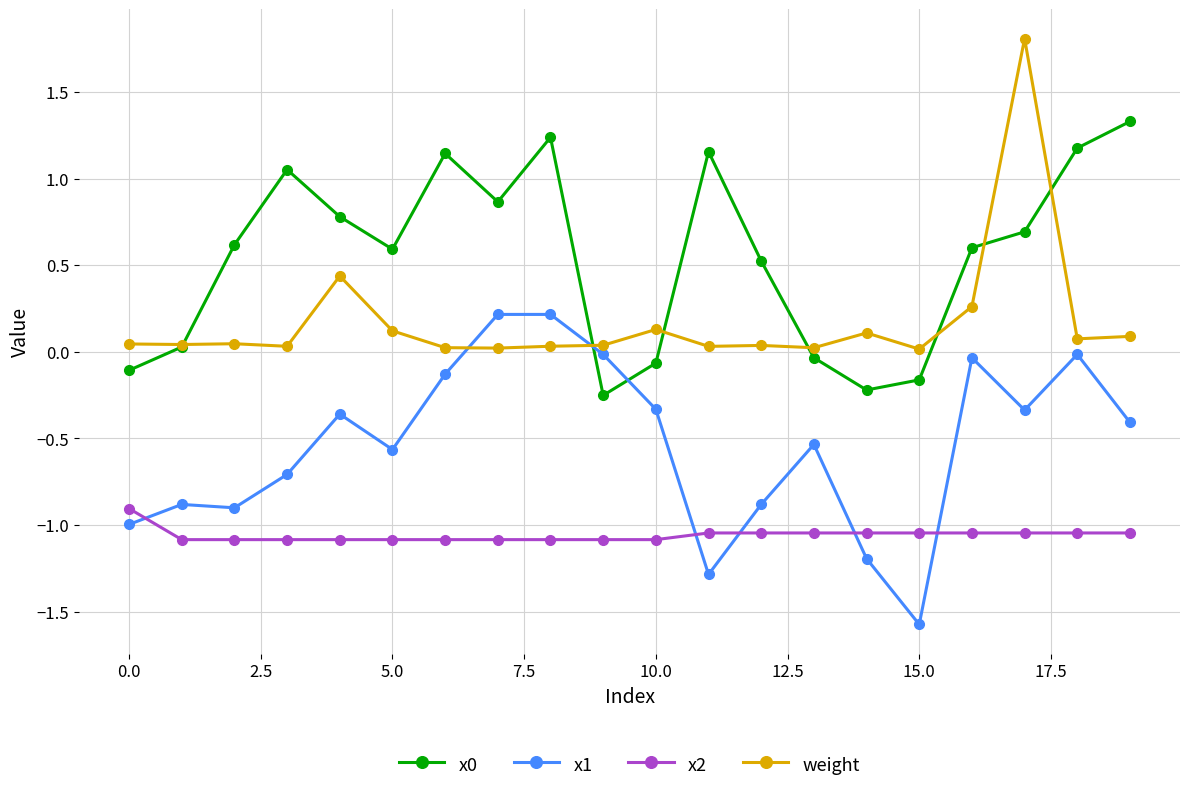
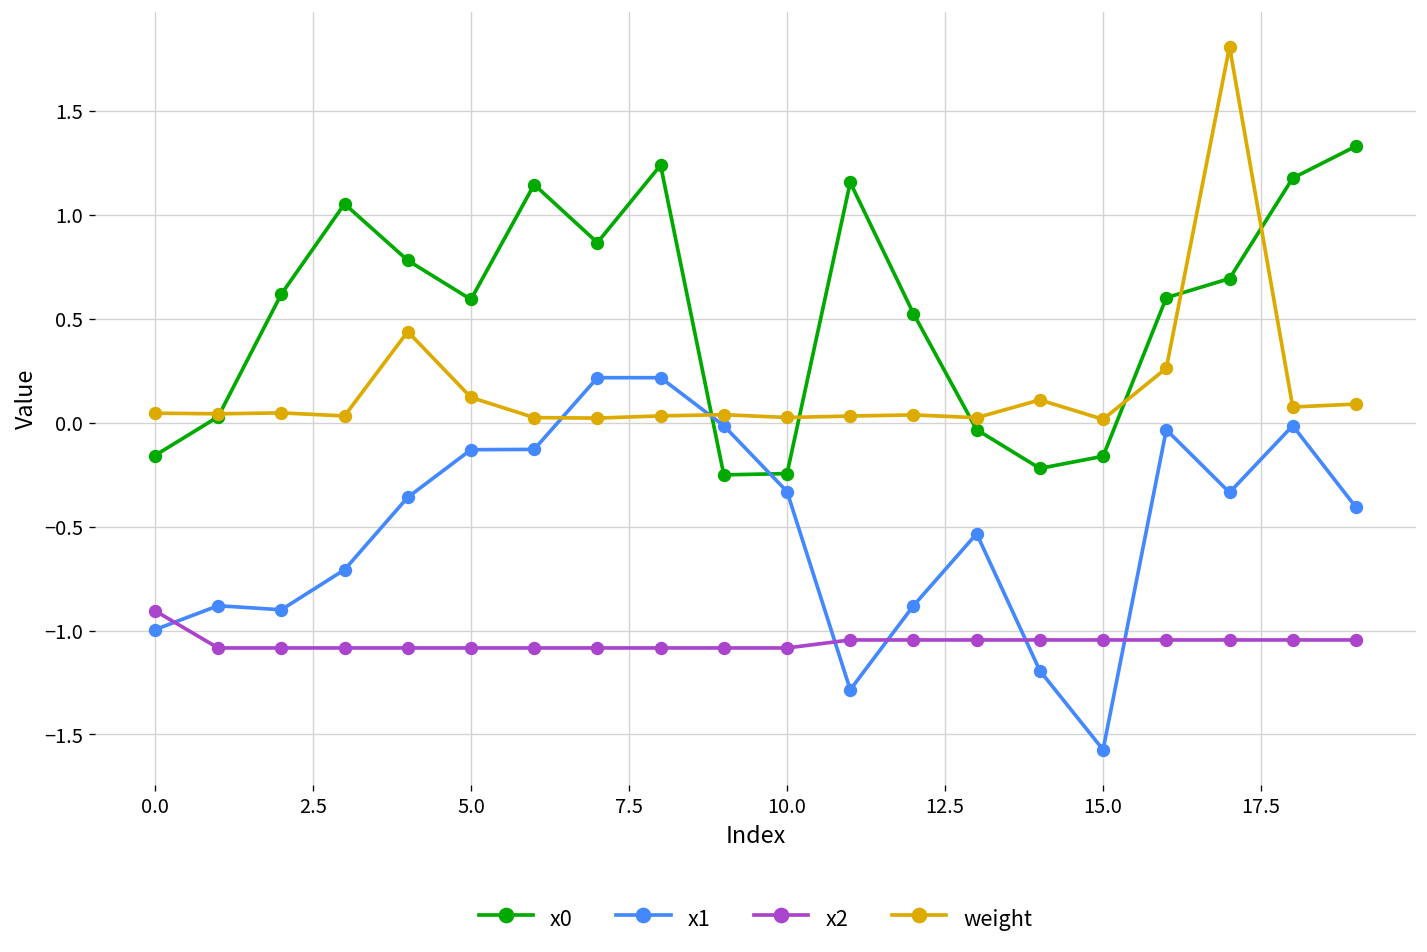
x0, 0.0: -0.11 -> -0.16
x1, 5.0: -0.56 -> -0.13
x0, 10.0: -0.07 -> -0.25
weight, 10.0: 0.13 -> 0.02
